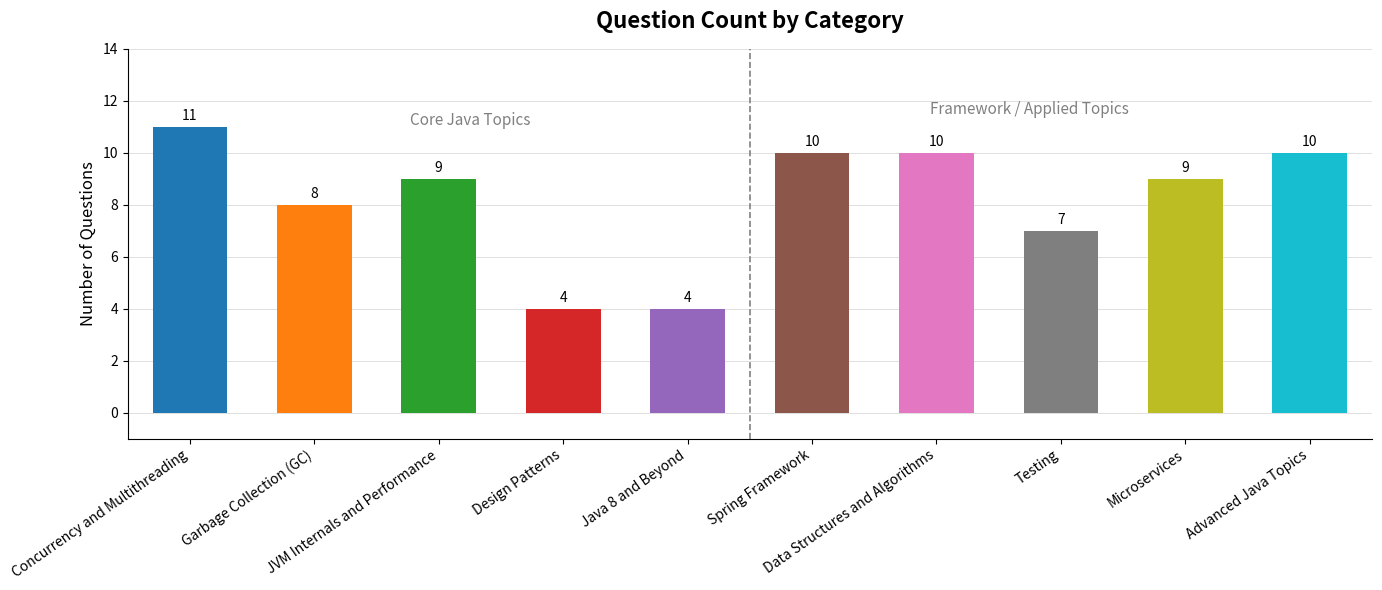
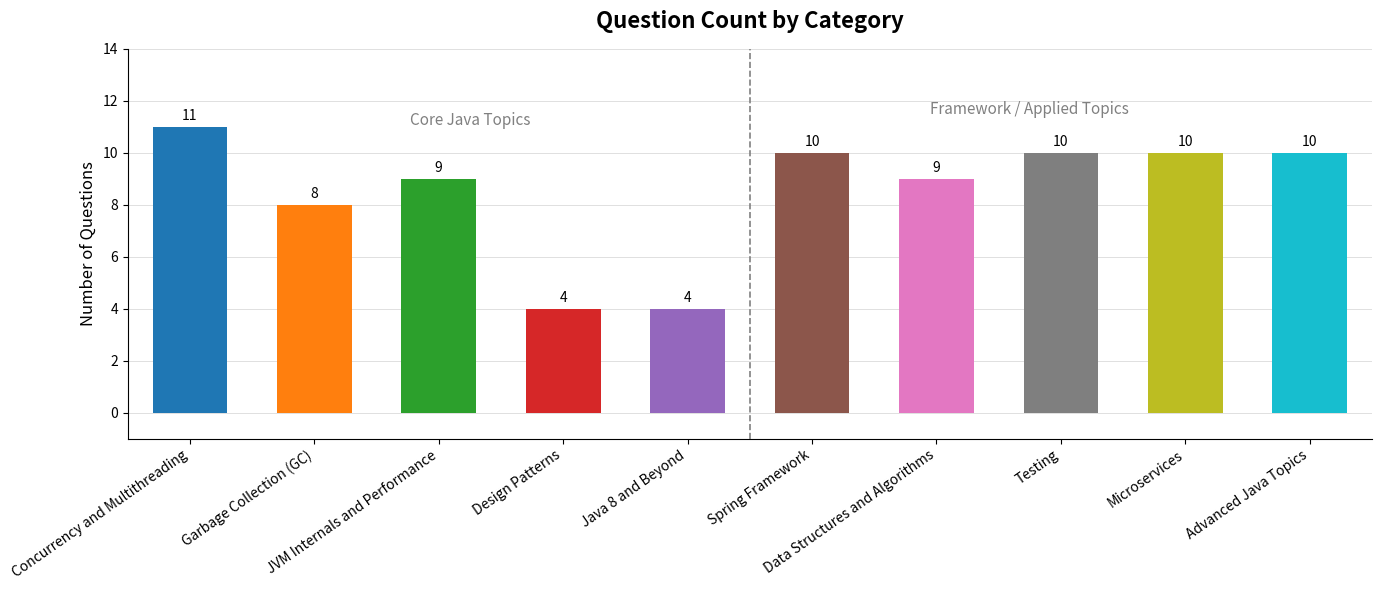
Data Structures and Algorithms: 10 -> 9
Testing: 7 -> 10
Microservices: 9 -> 10
